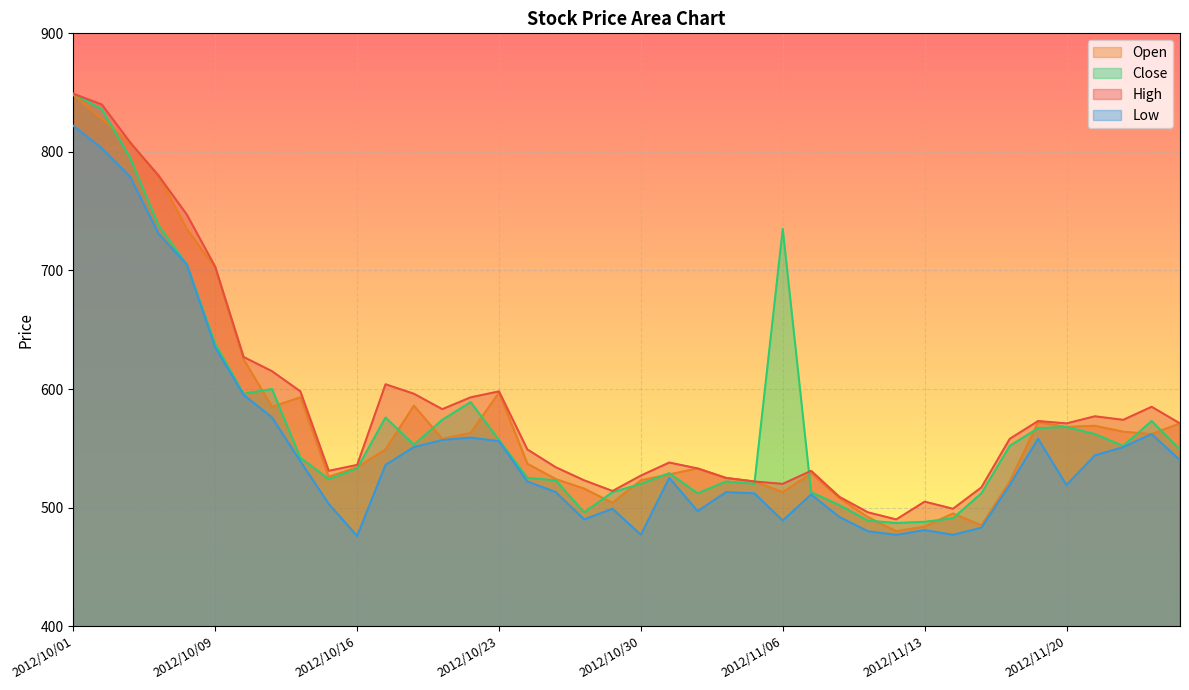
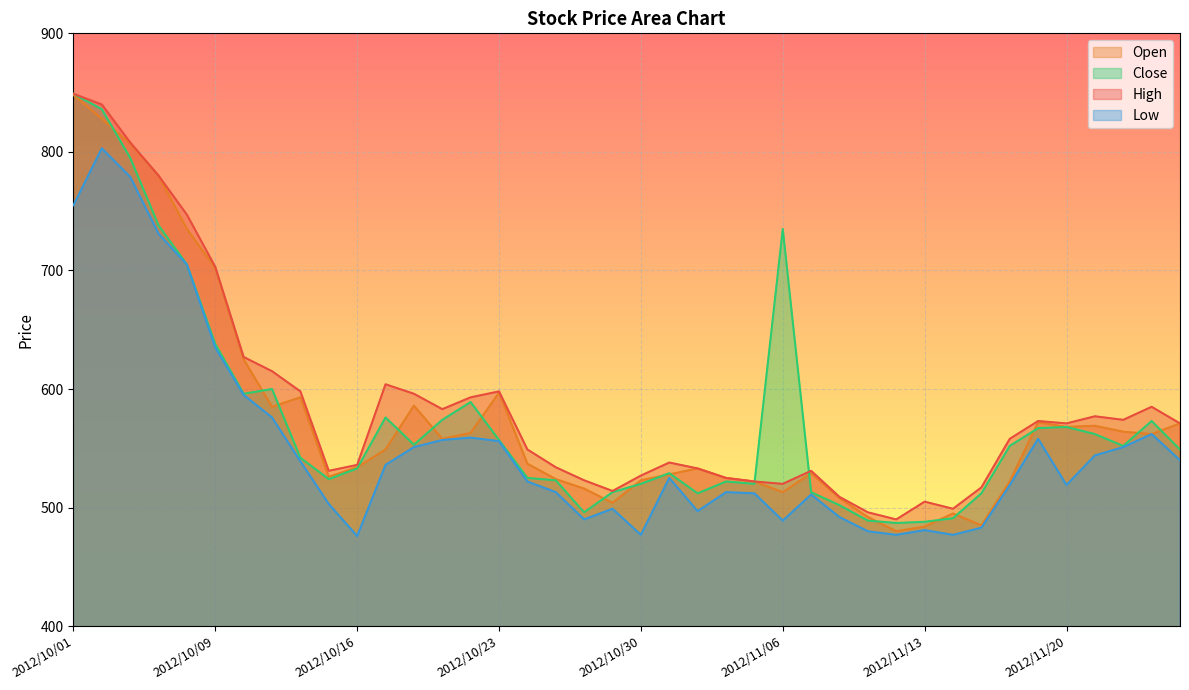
Low, 2012/10/01: 822 -> 755
